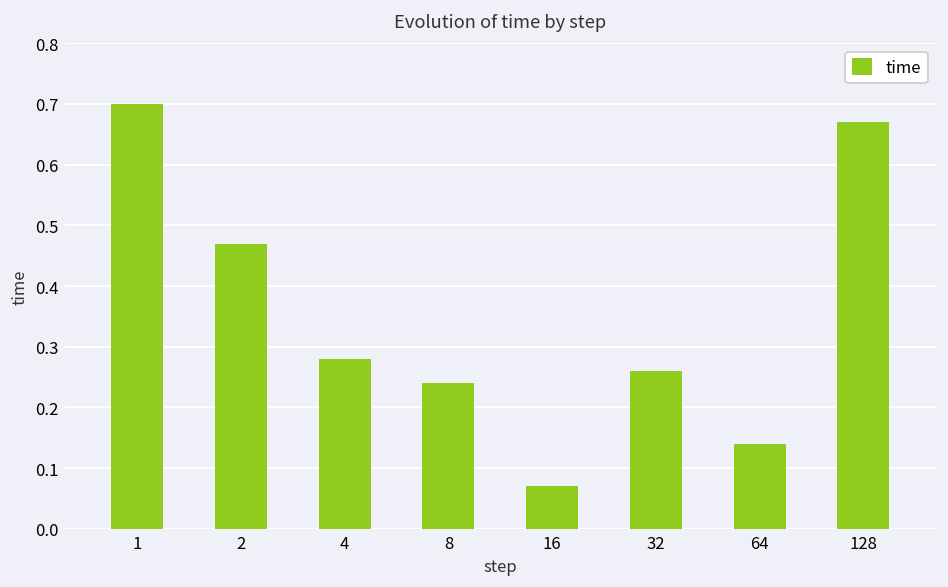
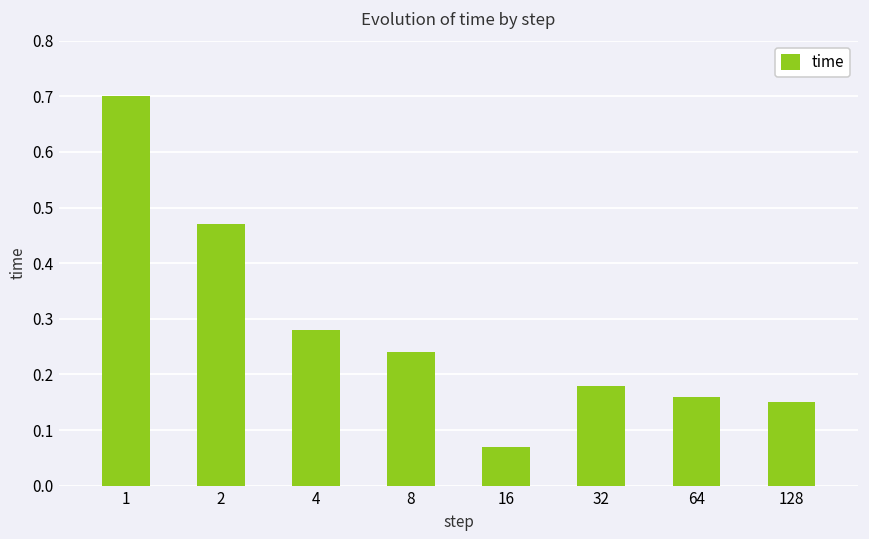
32: 0.26 -> 0.18
64: 0.14 -> 0.16
128: 0.67 -> 0.15
